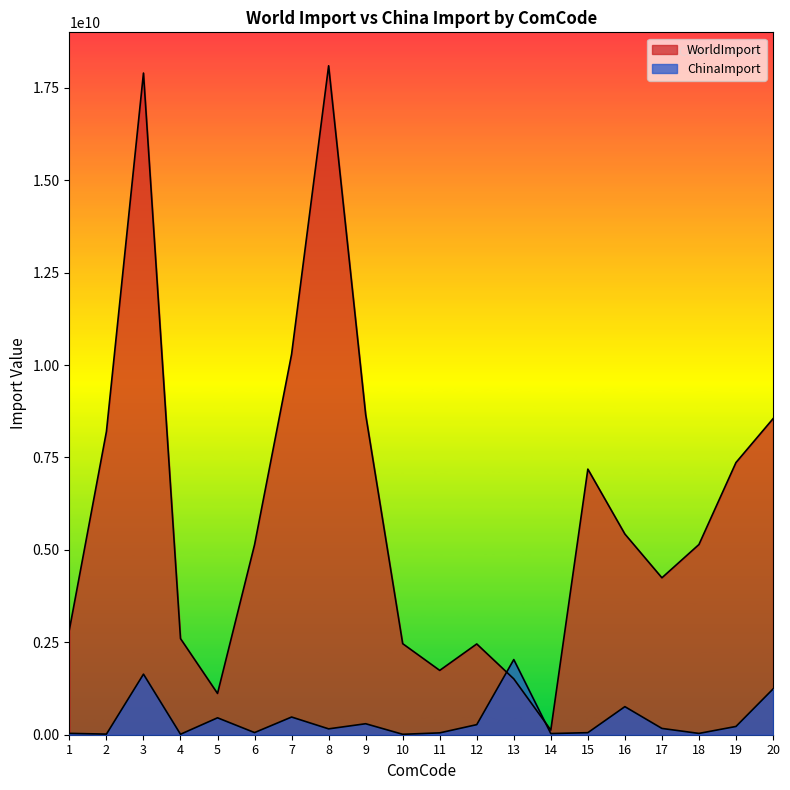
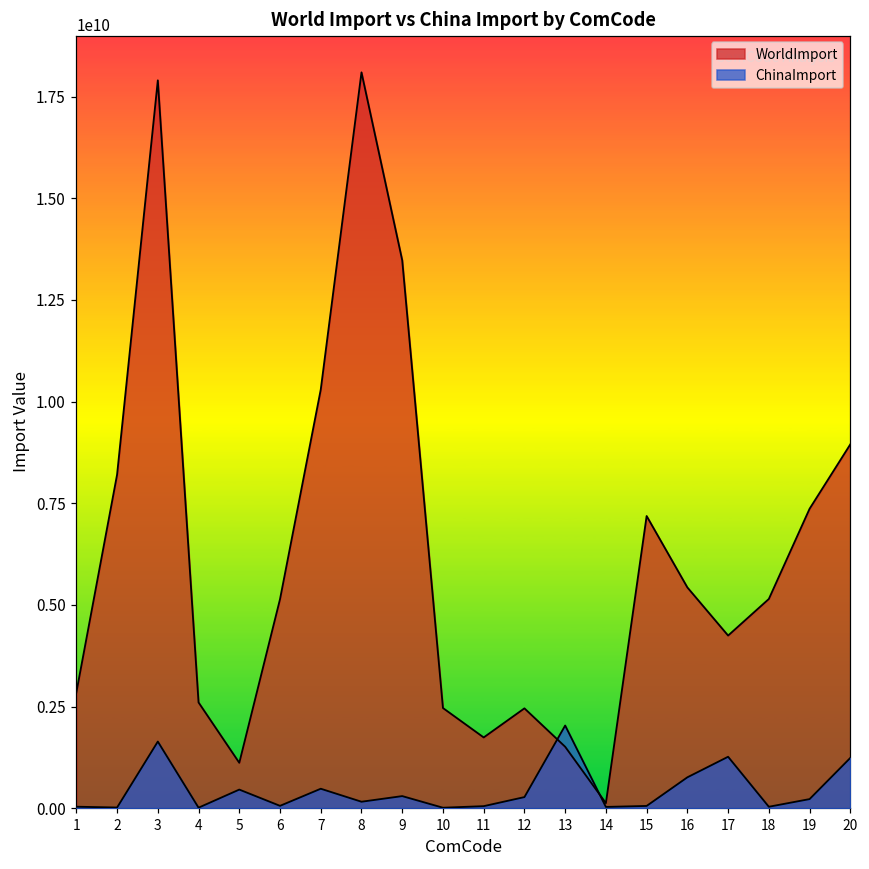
WorldImport, 9: 8700000000 -> 13500000000
ChinaImport, 17: 200000000 -> 1300000000
WorldImport, 20: 8500000000 -> 8900000000
